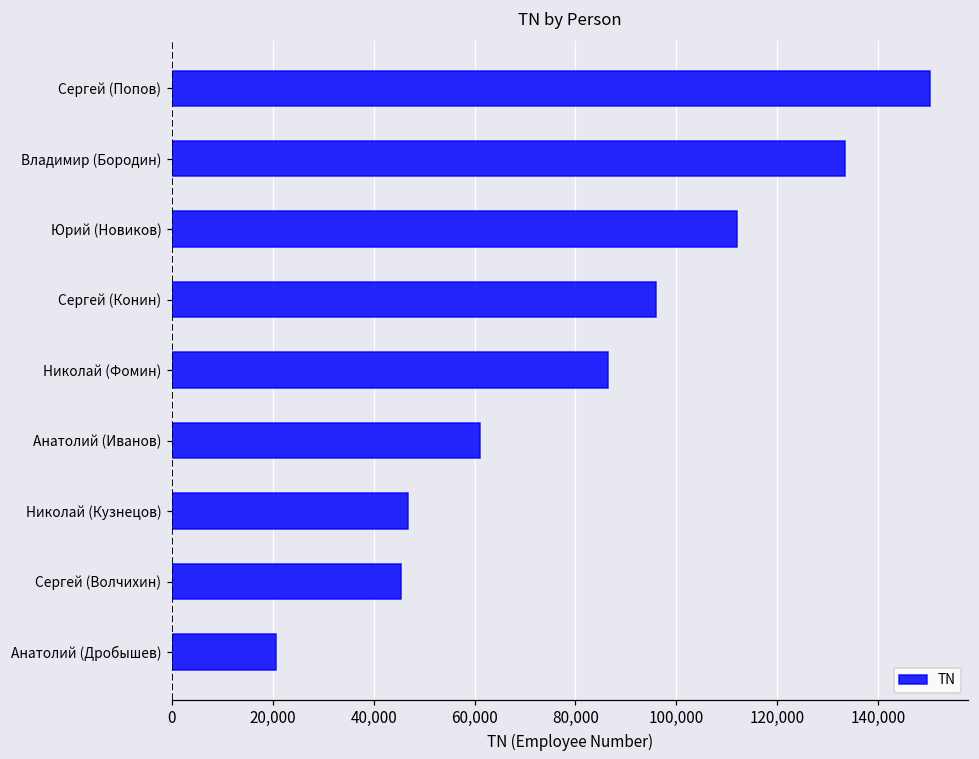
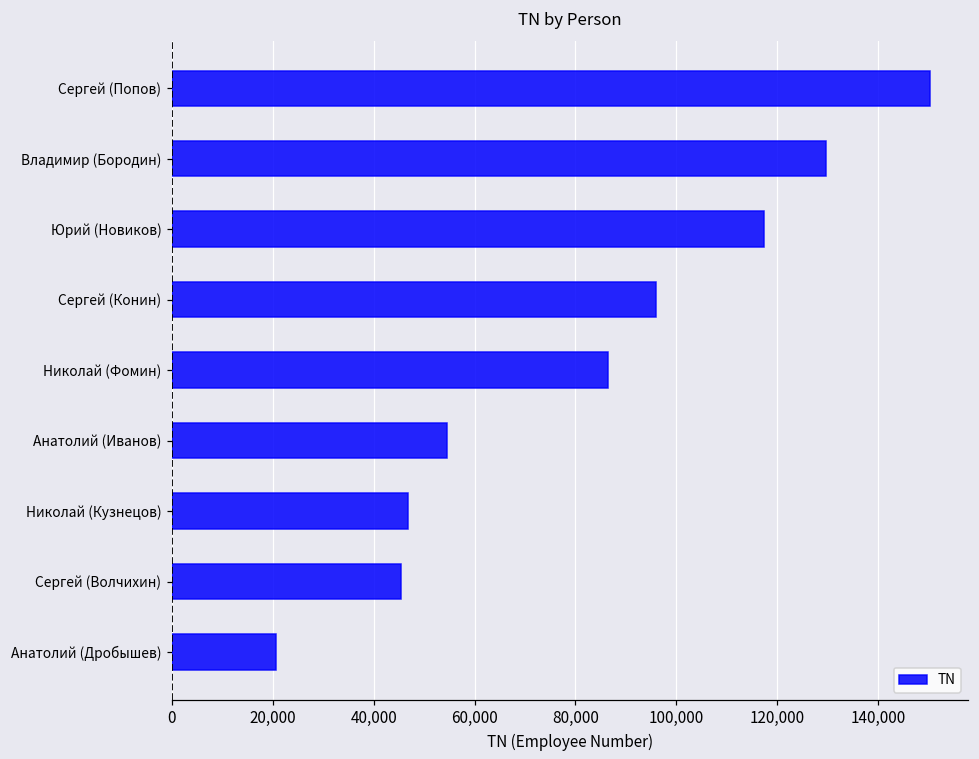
Владимир (Бородин): 134,000 -> 130,000
Юрий (Новиков): 112,000 -> 117,000
Анатолий (Иванов): 61,000 -> 55,000
